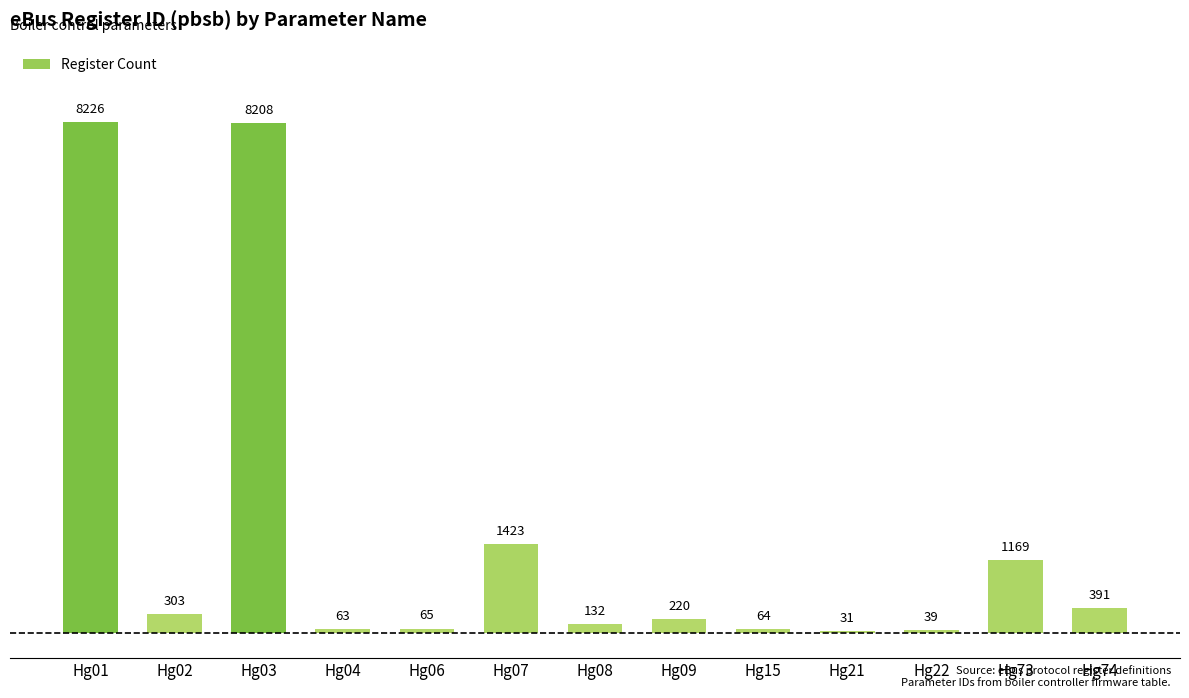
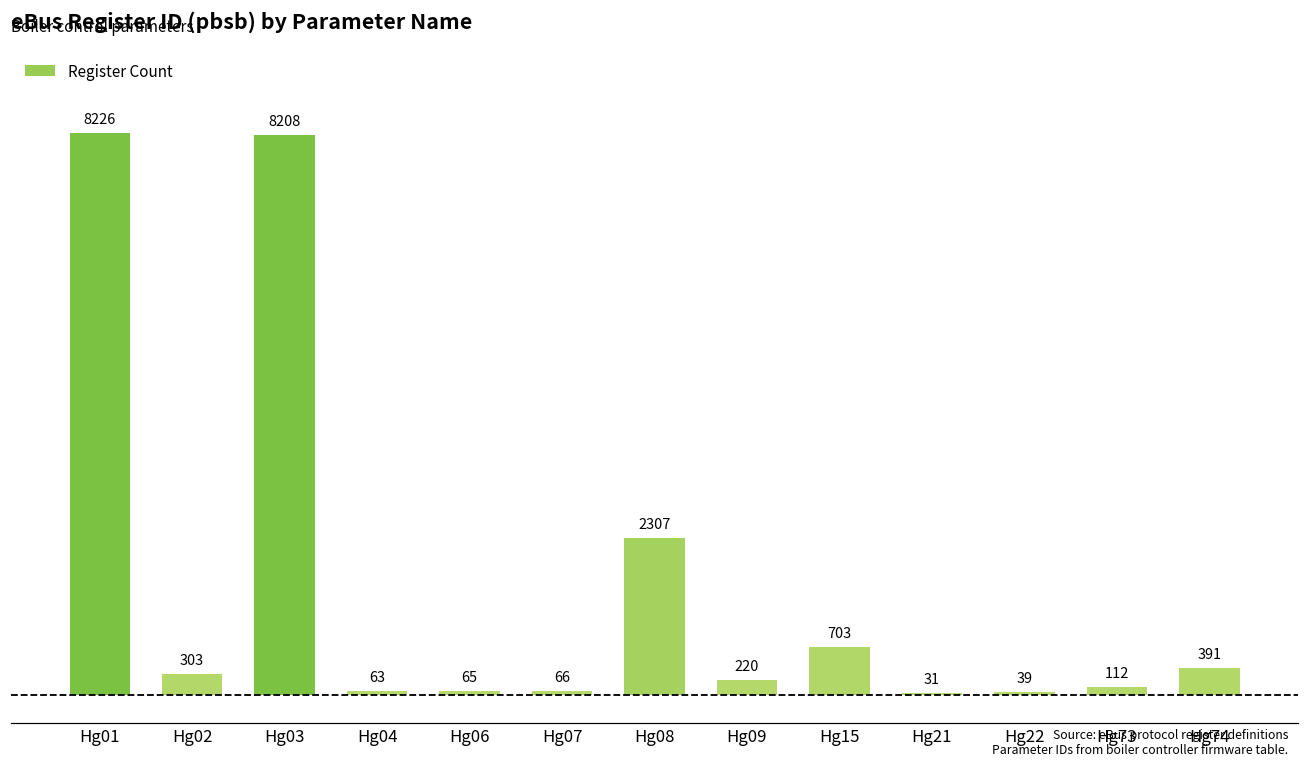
Hg07: 1423 -> 66
Hg08: 132 -> 2307
Hg15: 64 -> 703
Hg73: 1169 -> 112
